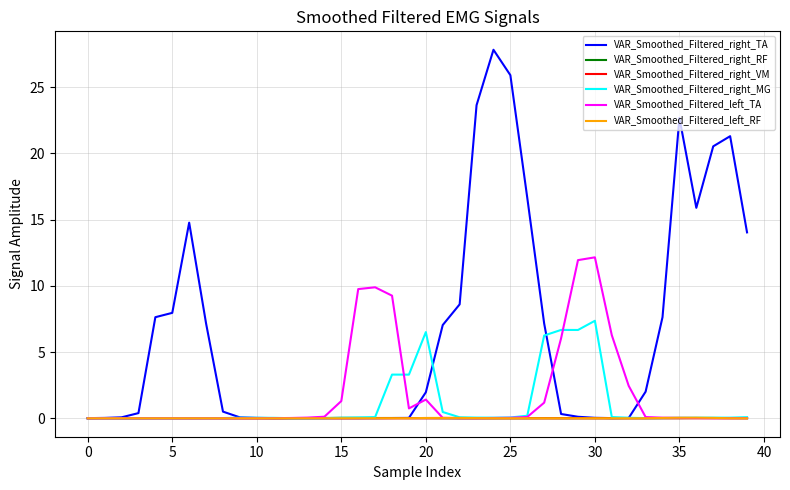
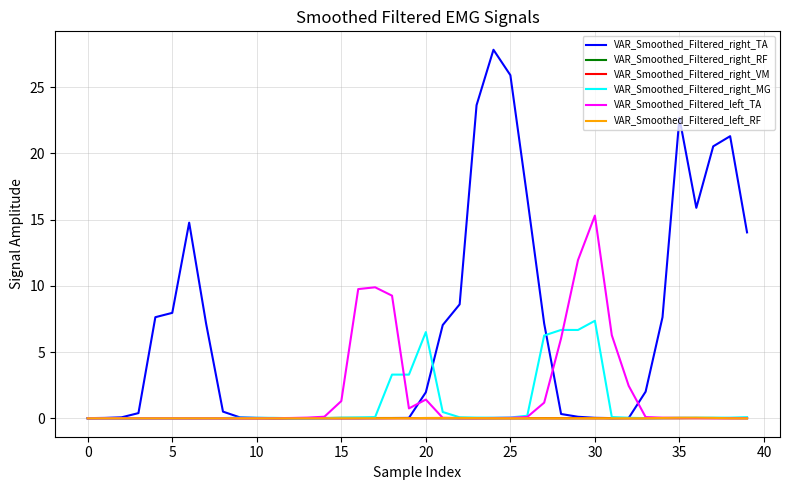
VAR_Smoothed_Filtered_left_TA, 30: 12.2 -> 15.3
